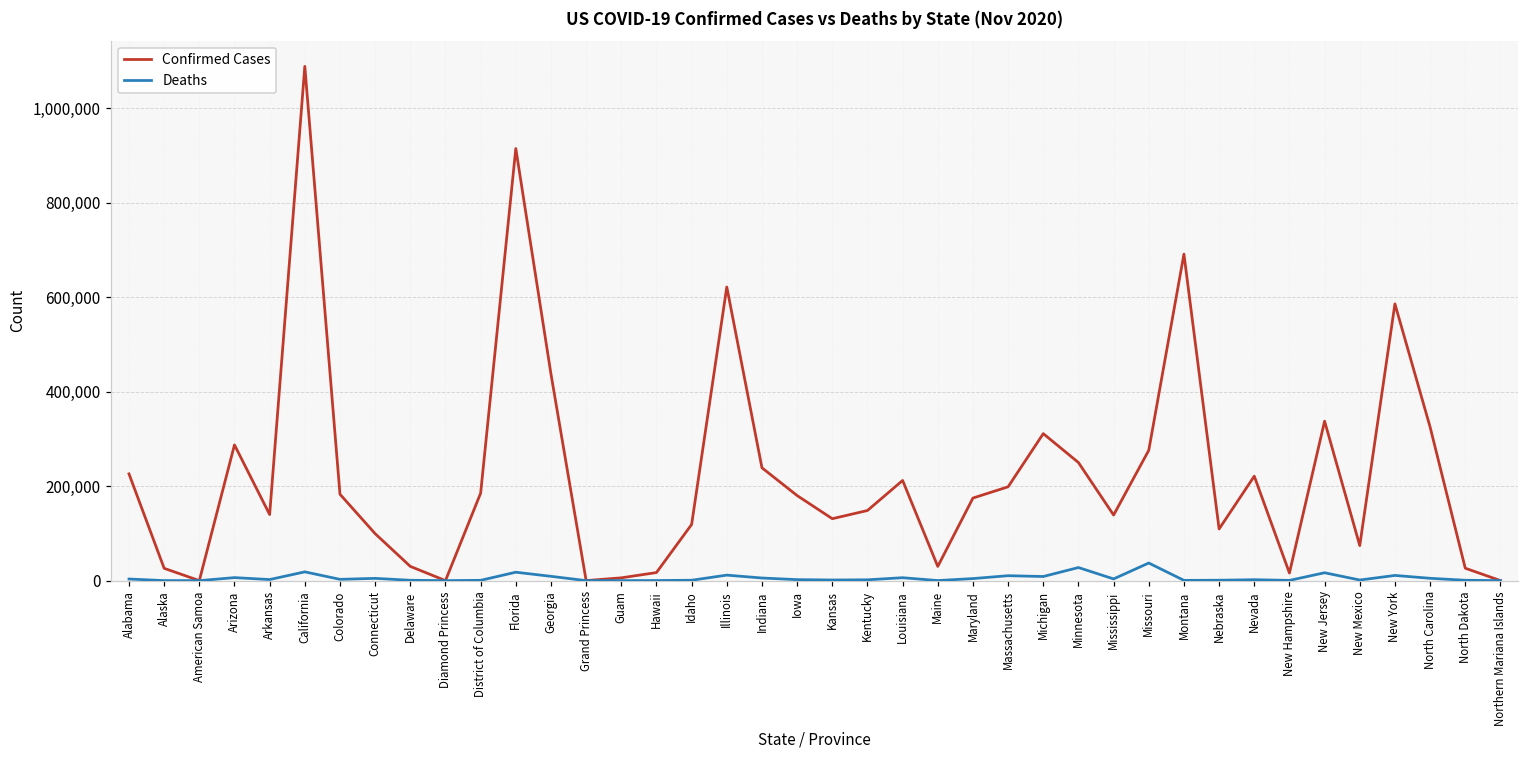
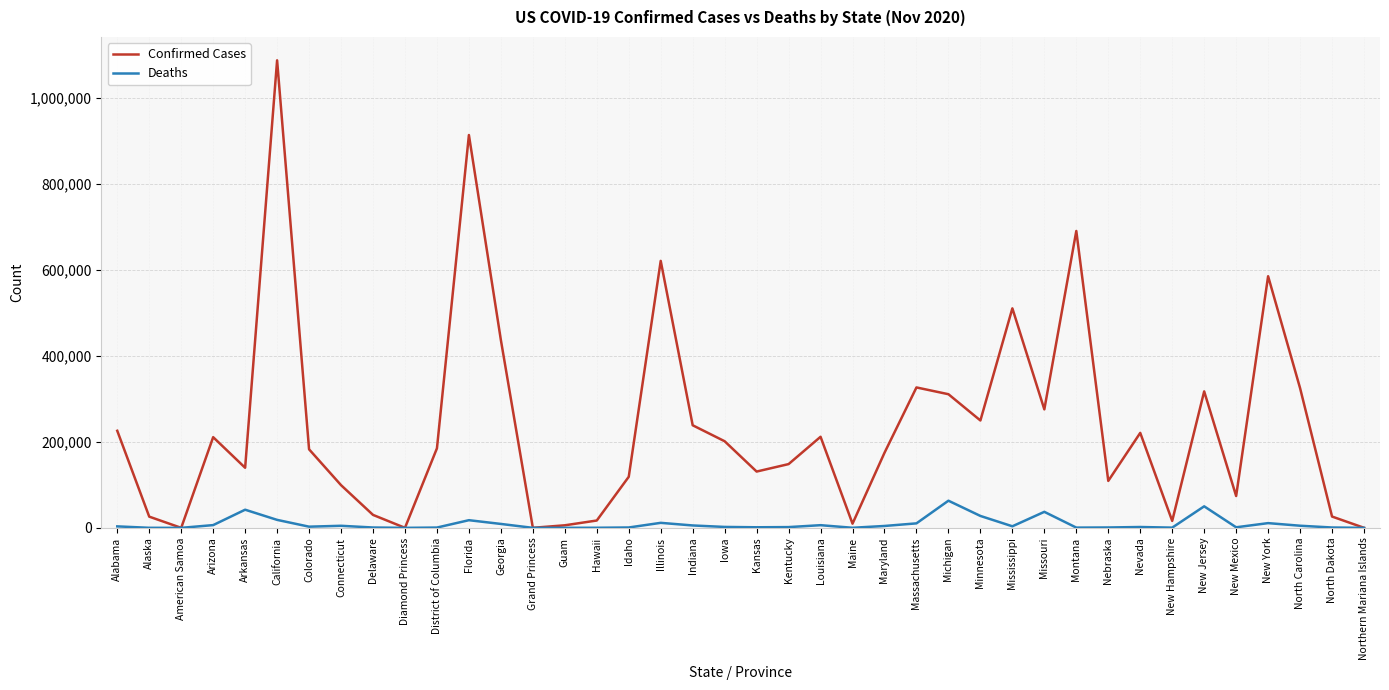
Confirmed Cases, Arizona: 290,000 -> 210,000
Deaths, Arkansas: 0 -> 40,000
Confirmed Cases, Iowa: 180,000 -> 200,000
Confirmed Cases, Maine: 30,000 -> 10,000
Confirmed Cases, Massachusetts: 200,000 -> 330,000
Deaths, Michigan: 10,000 -> 60,000
Confirmed Cases, Mississippi: 140,000 -> 510,000
Confirmed Cases, New Jersey: 340,000 -> 320,000
Deaths, New Jersey: 20,000 -> 50,000
